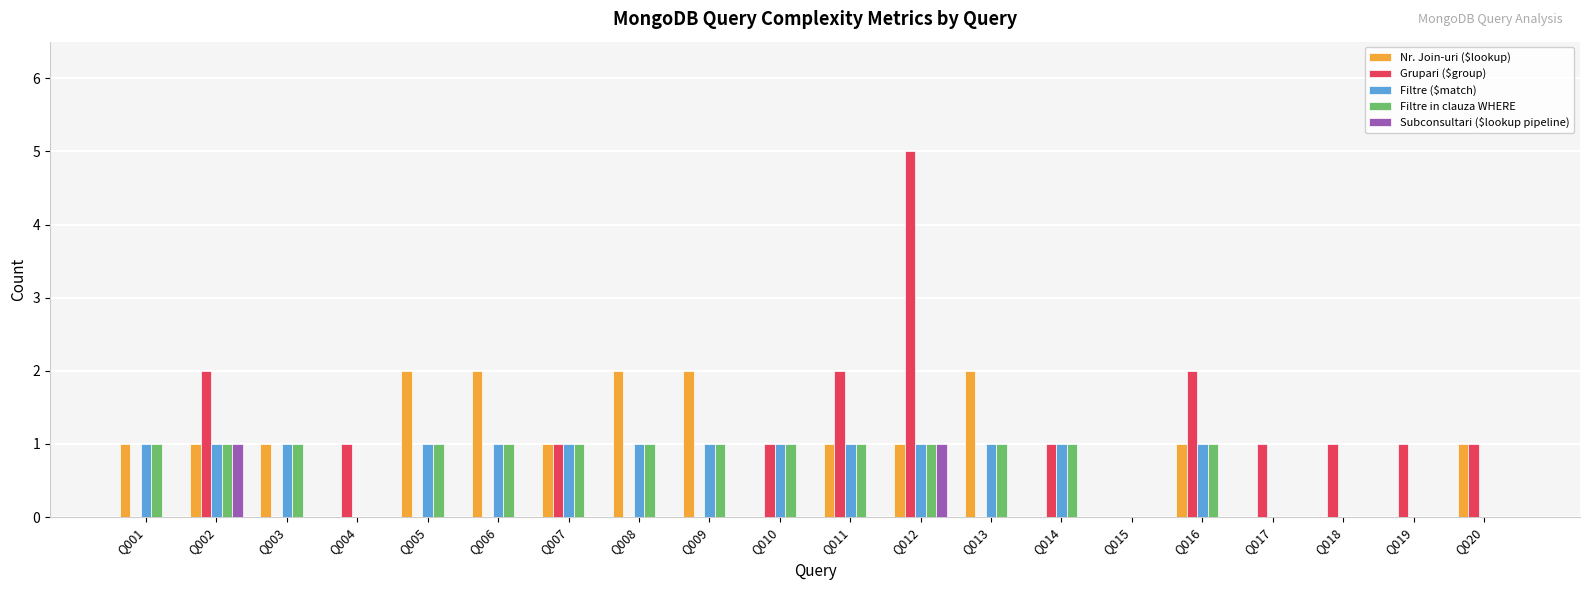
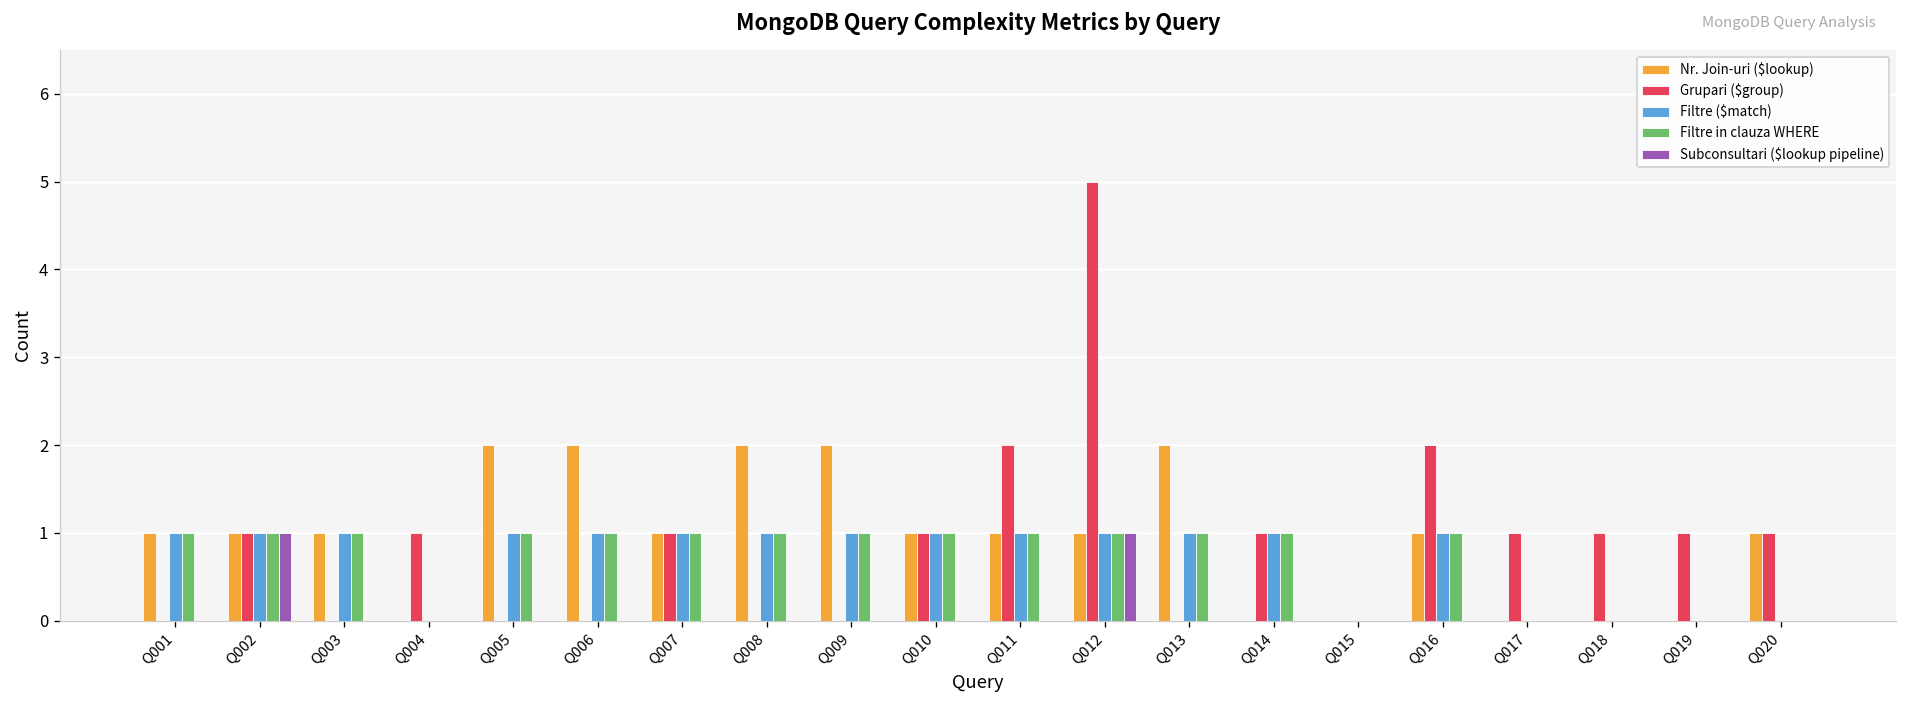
Grupari ($group), Q002: 2 -> 1
Nr. Join-uri ($lookup), Q010: 0 -> 1
